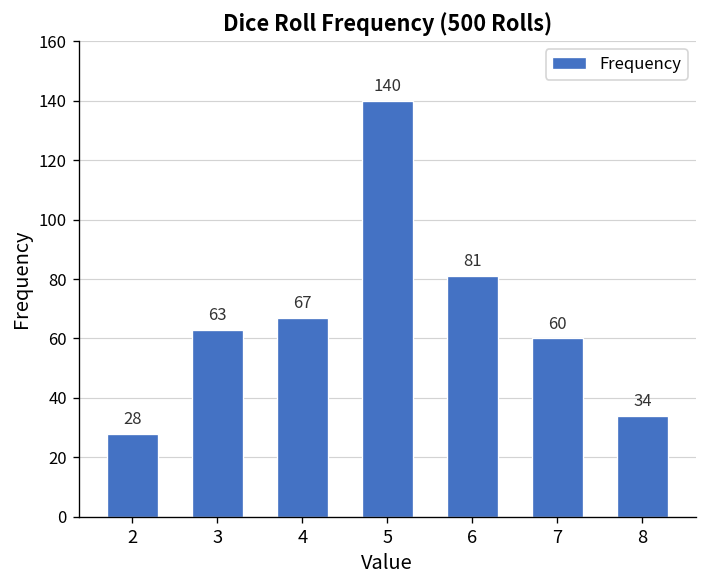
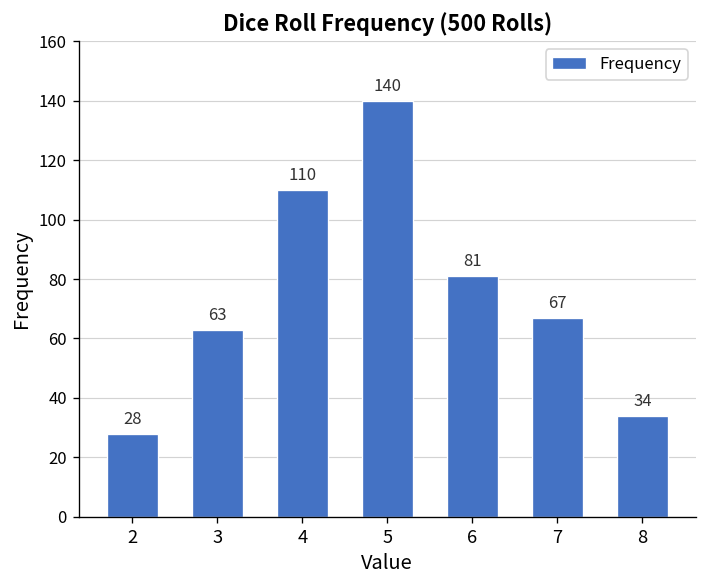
4: 67 -> 110
7: 60 -> 67
